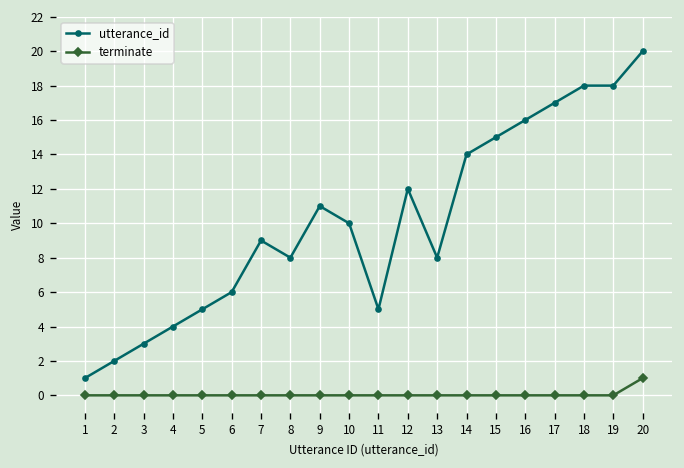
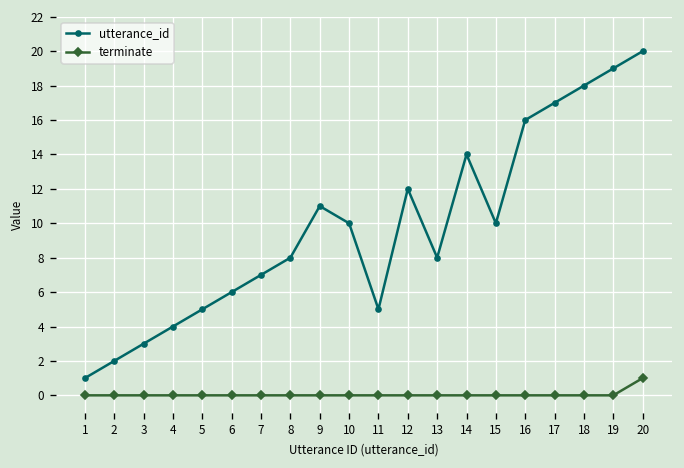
utterance_id, 7: 9 -> 7
utterance_id, 15: 15 -> 10
utterance_id, 19: 18 -> 19
